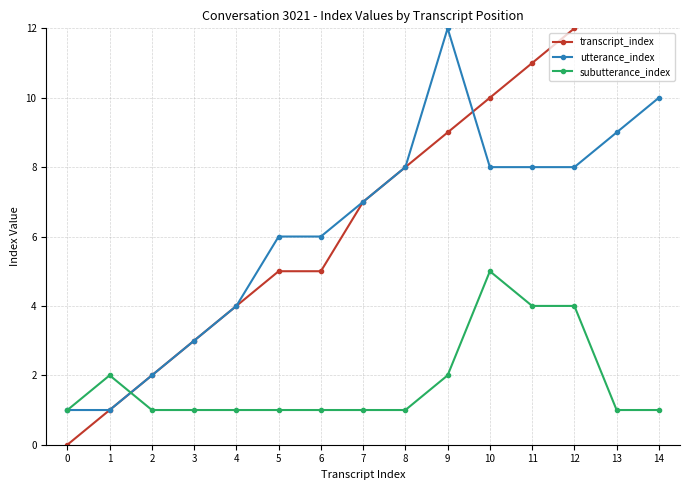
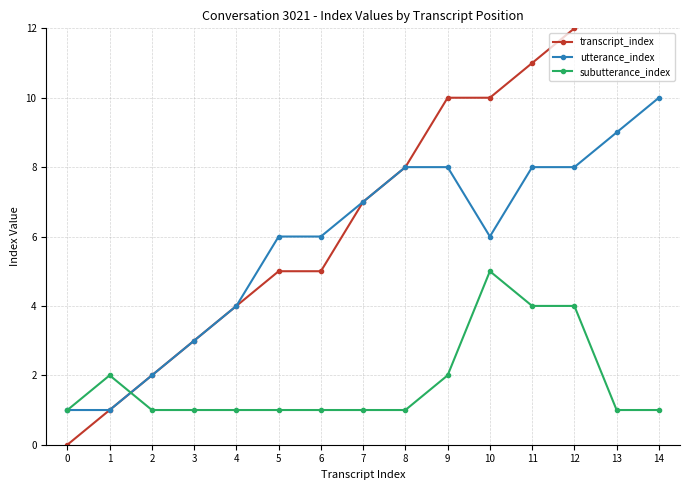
transcript_index, 9: 9 -> 10
utterance_index, 9: 12 -> 8
utterance_index, 10: 8 -> 6
